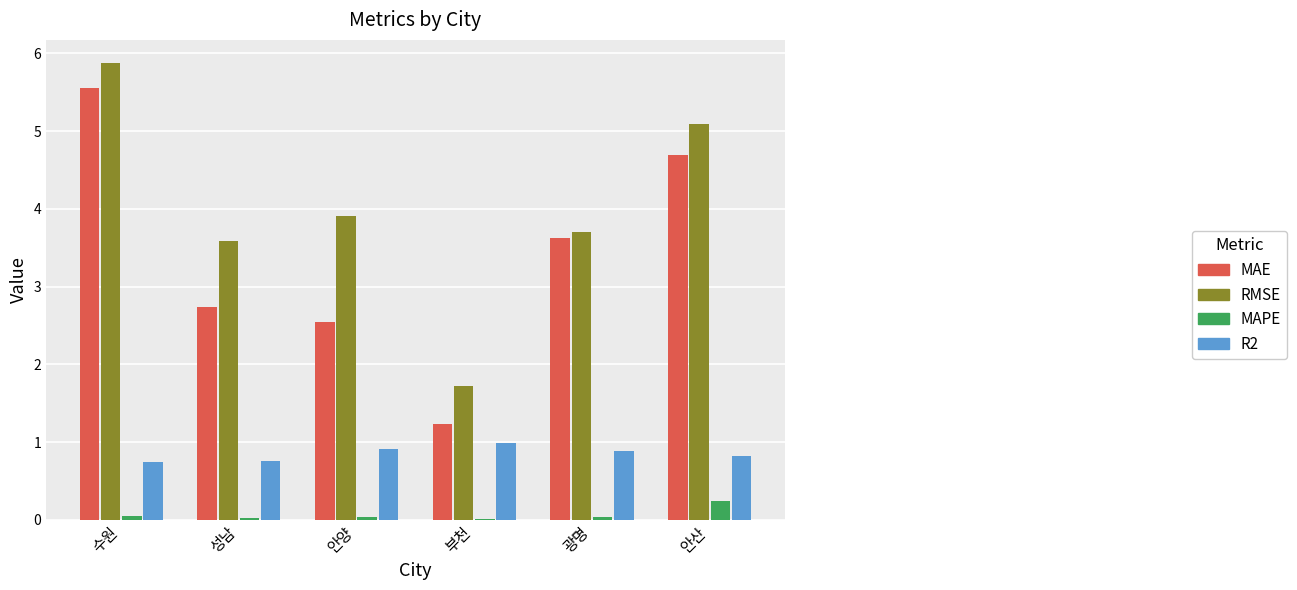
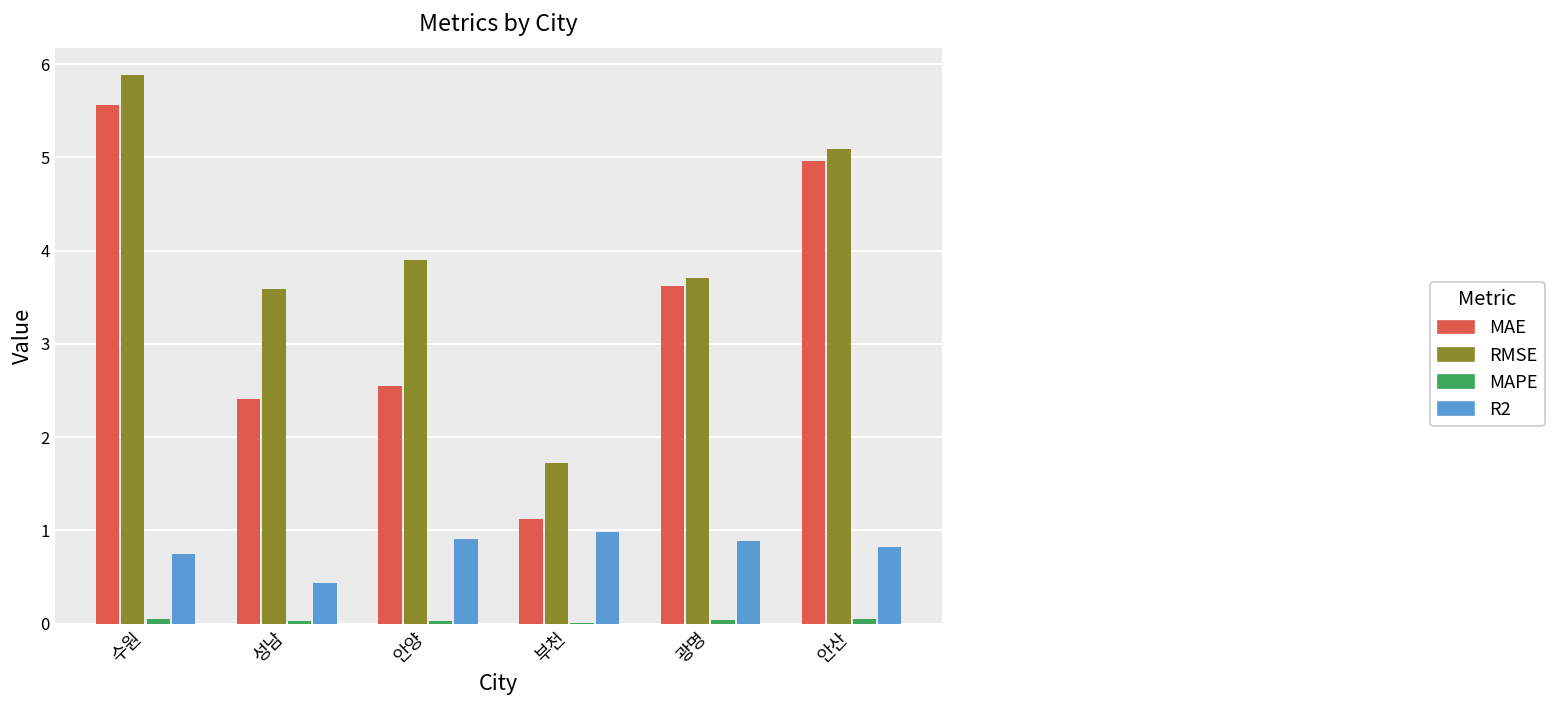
MAE, 성남: 2.7 -> 2.4
R2, 성남: 0.8 -> 0.4
MAE, 부천: 1.2 -> 1.1
MAE, 안산: 4.7 -> 5.0
MAPE, 안산: 0.2 -> 0.1
